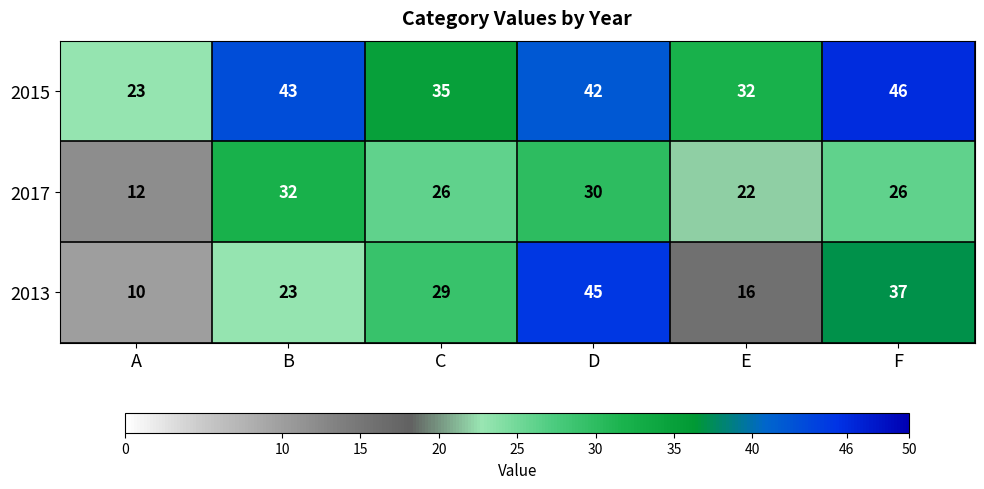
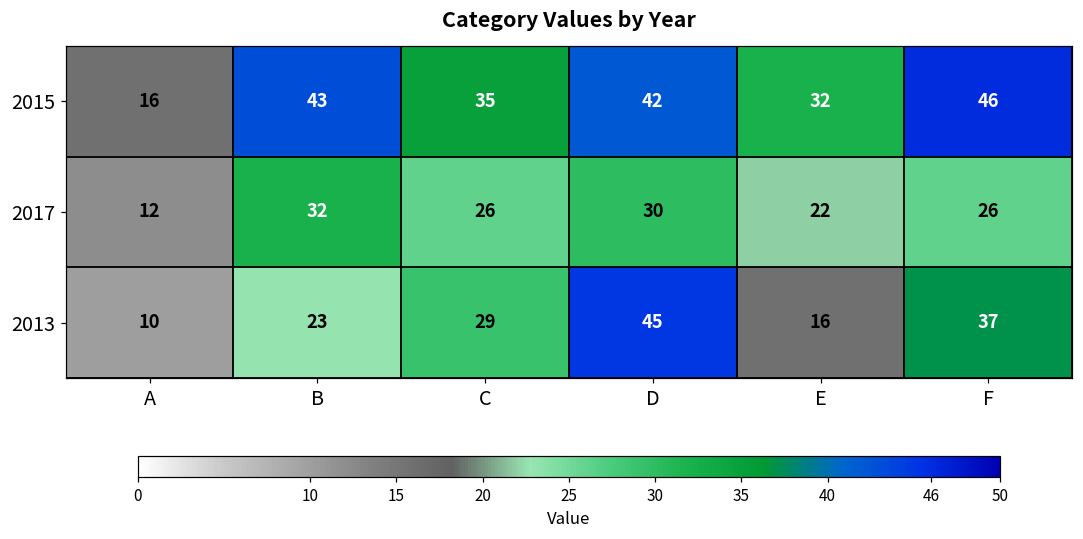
2015, A: 23 -> 16
